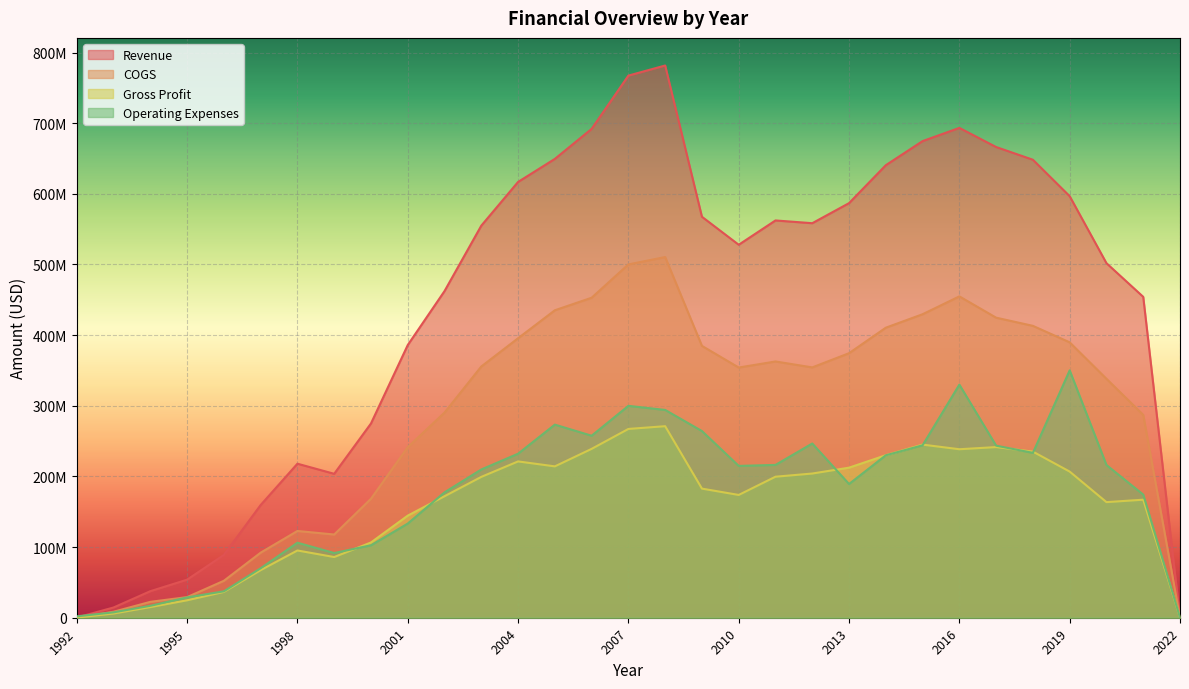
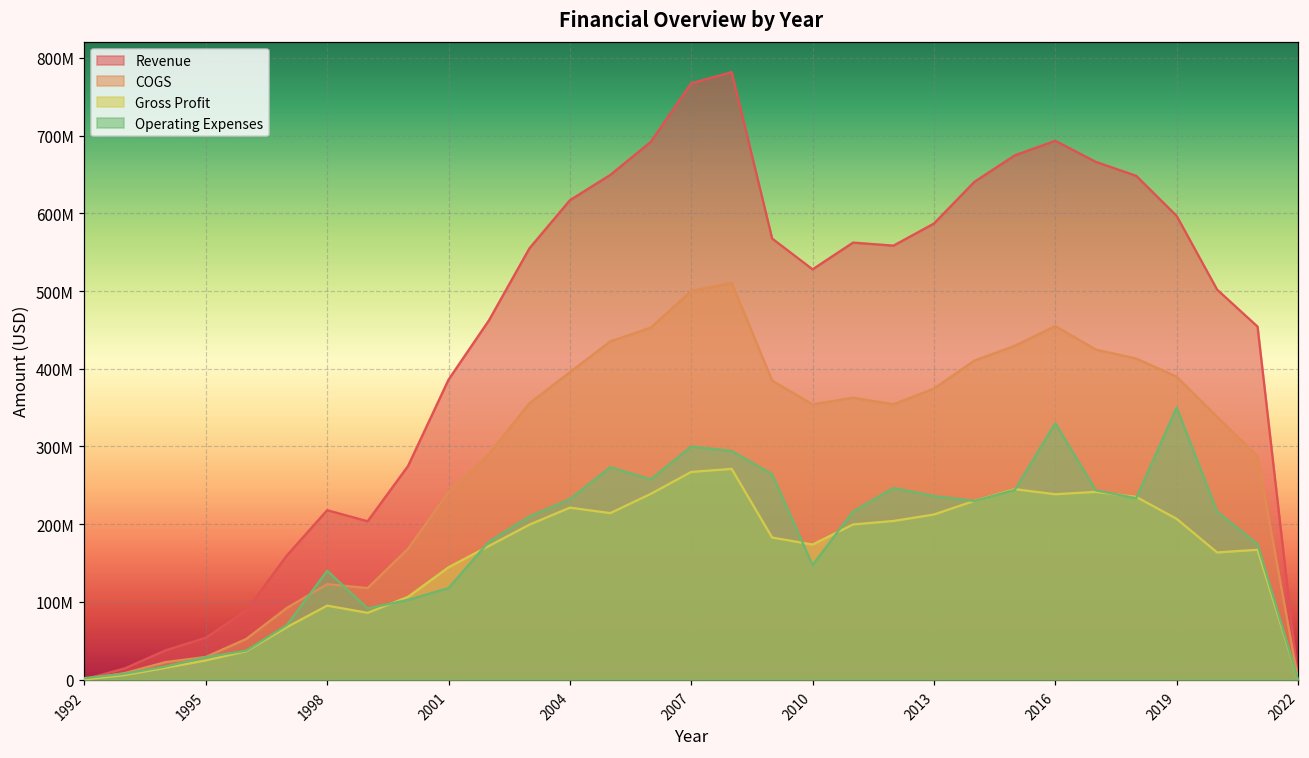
Operating Expenses, 1998: 110000000 -> 140000000
Operating Expenses, 2001: 130000000 -> 120000000
Operating Expenses, 2010: 210000000 -> 150000000
Operating Expenses, 2013: 190000000 -> 240000000
